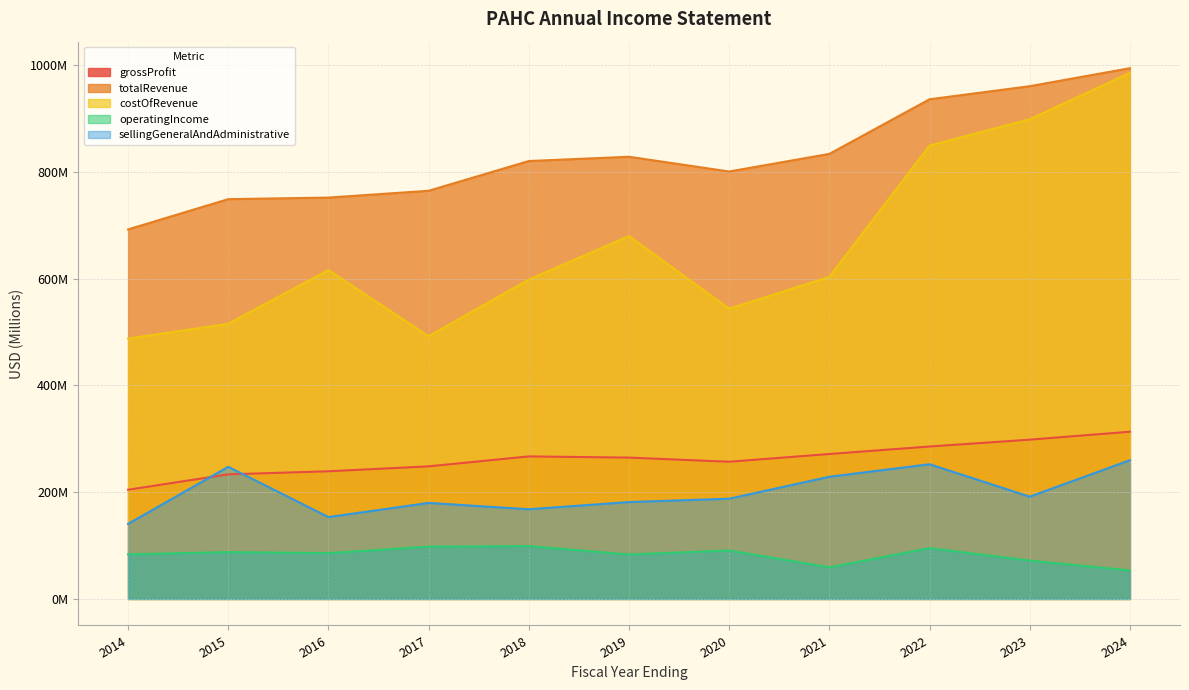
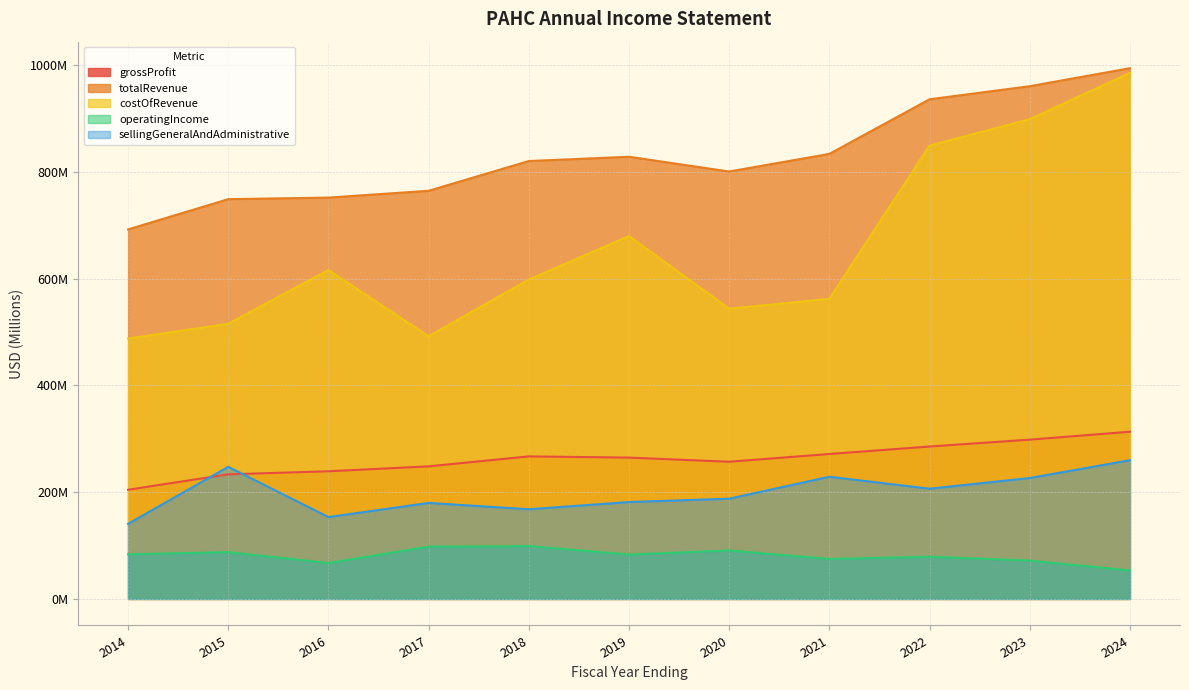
operatingIncome, 2016: 90000000 -> 70000000
costOfRevenue, 2021: 600000000 -> 560000000
operatingIncome, 2021: 60000000 -> 70000000
operatingIncome, 2022: 100000000 -> 80000000
sellingGeneralAndAdministrative, 2022: 250000000 -> 210000000
sellingGeneralAndAdministrative, 2023: 190000000 -> 230000000
